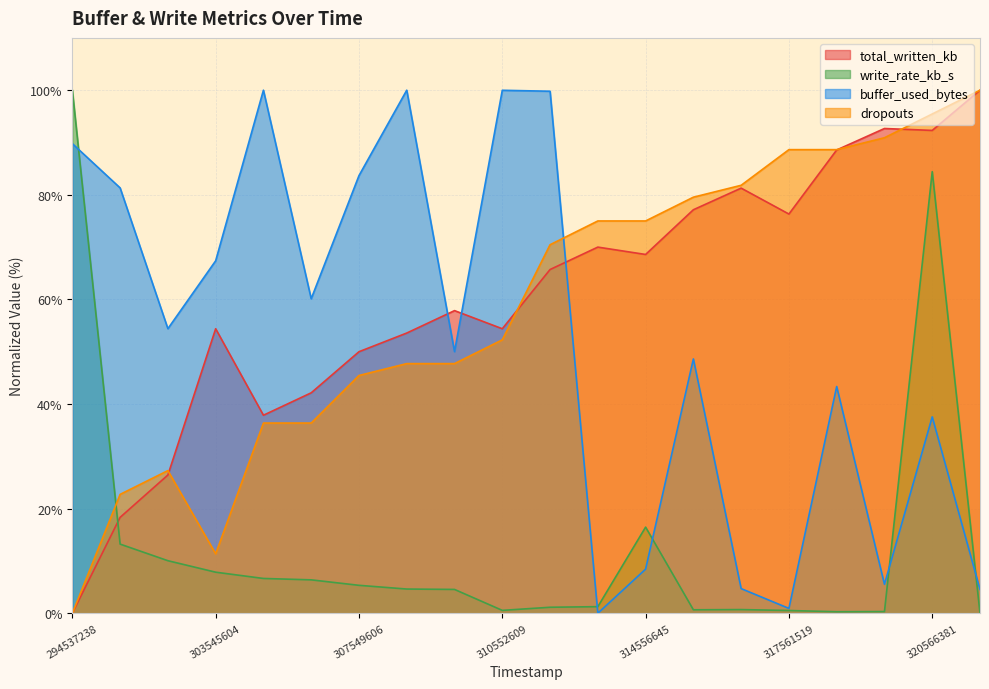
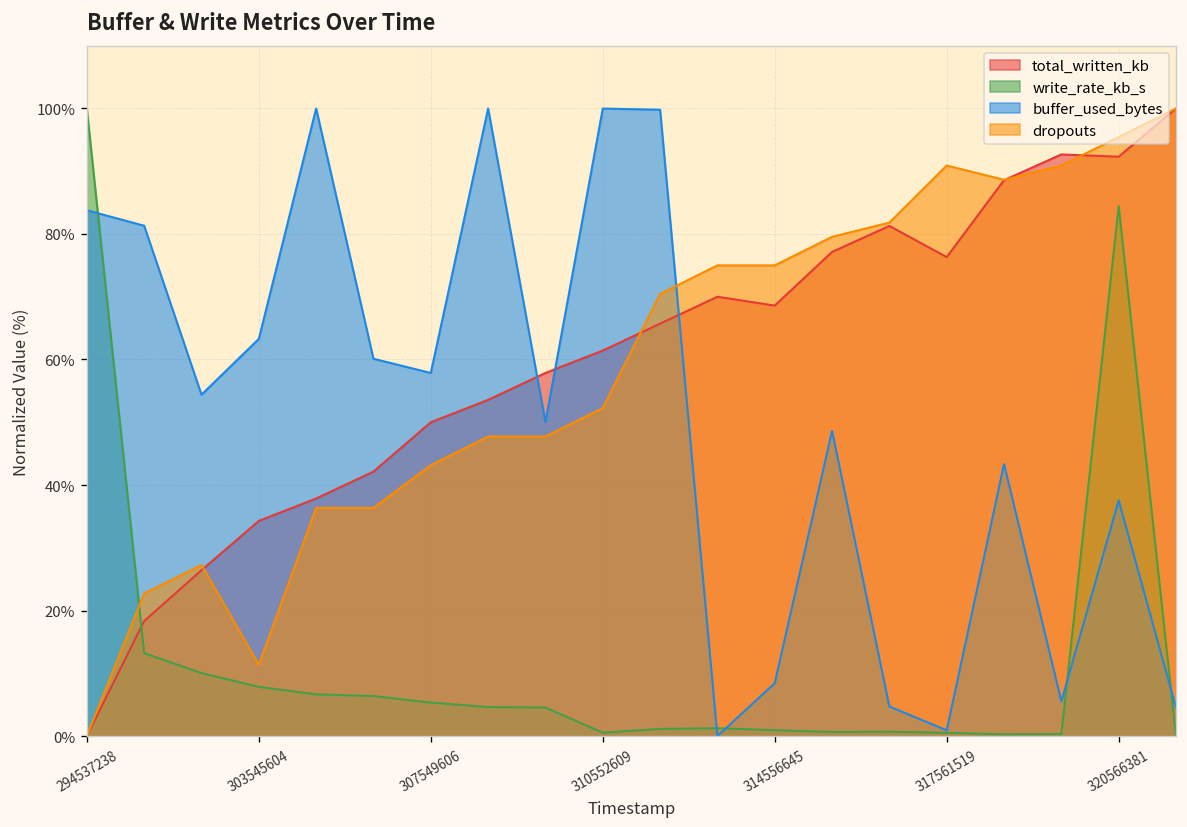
buffer_used_bytes, 294537238: 90% -> 84%
total_written_kb, 303545604: 54% -> 34%
buffer_used_bytes, 303545604: 67% -> 63%
buffer_used_bytes, 307549606: 84% -> 58%
dropouts, 307549606: 45% -> 43%
total_written_kb, 310552609: 54% -> 61%
write_rate_kb_s, 314556645: 16% -> 1%
dropouts, 317561519: 89% -> 91%
